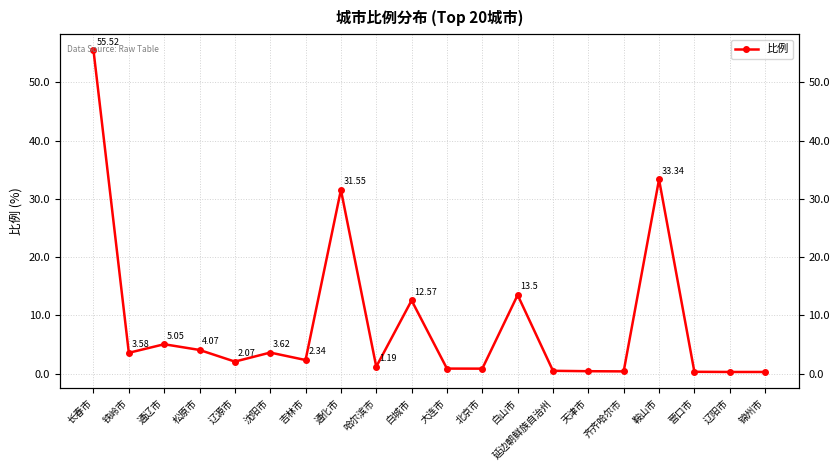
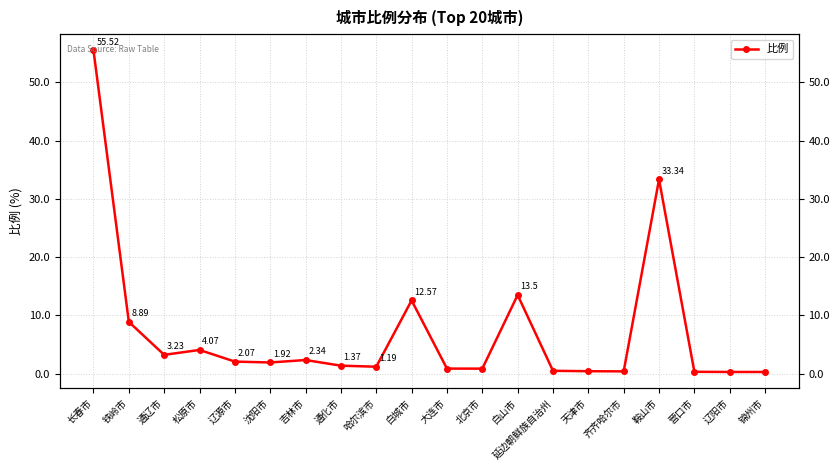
铁岭市: 3.58 -> 8.89
通辽市: 5.05 -> 3.23
沈阳市: 3.62 -> 1.92
通化市: 31.55 -> 1.37
